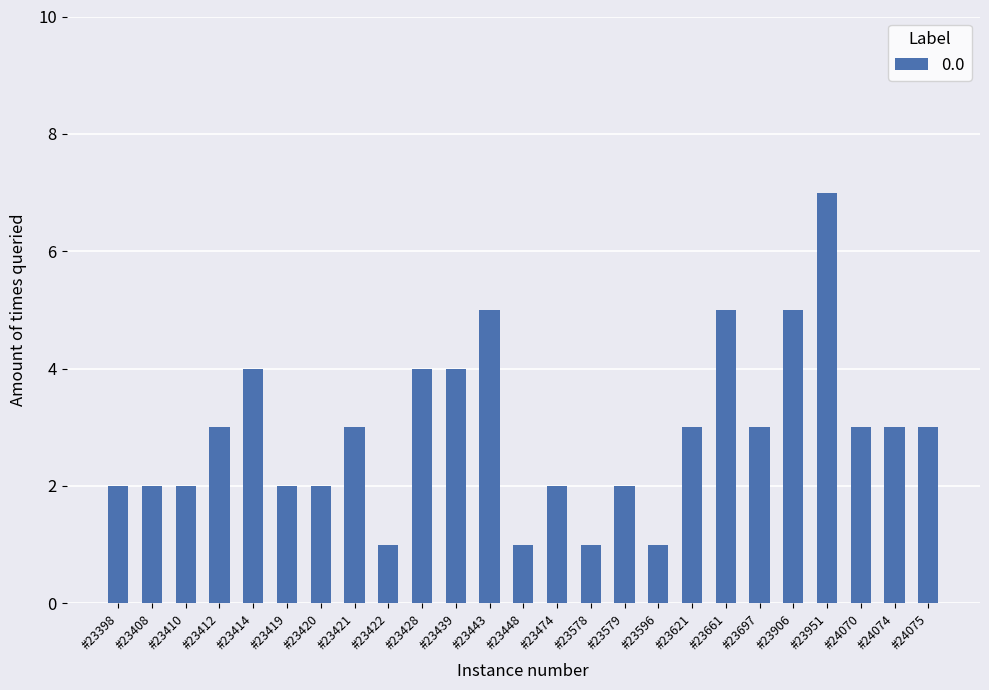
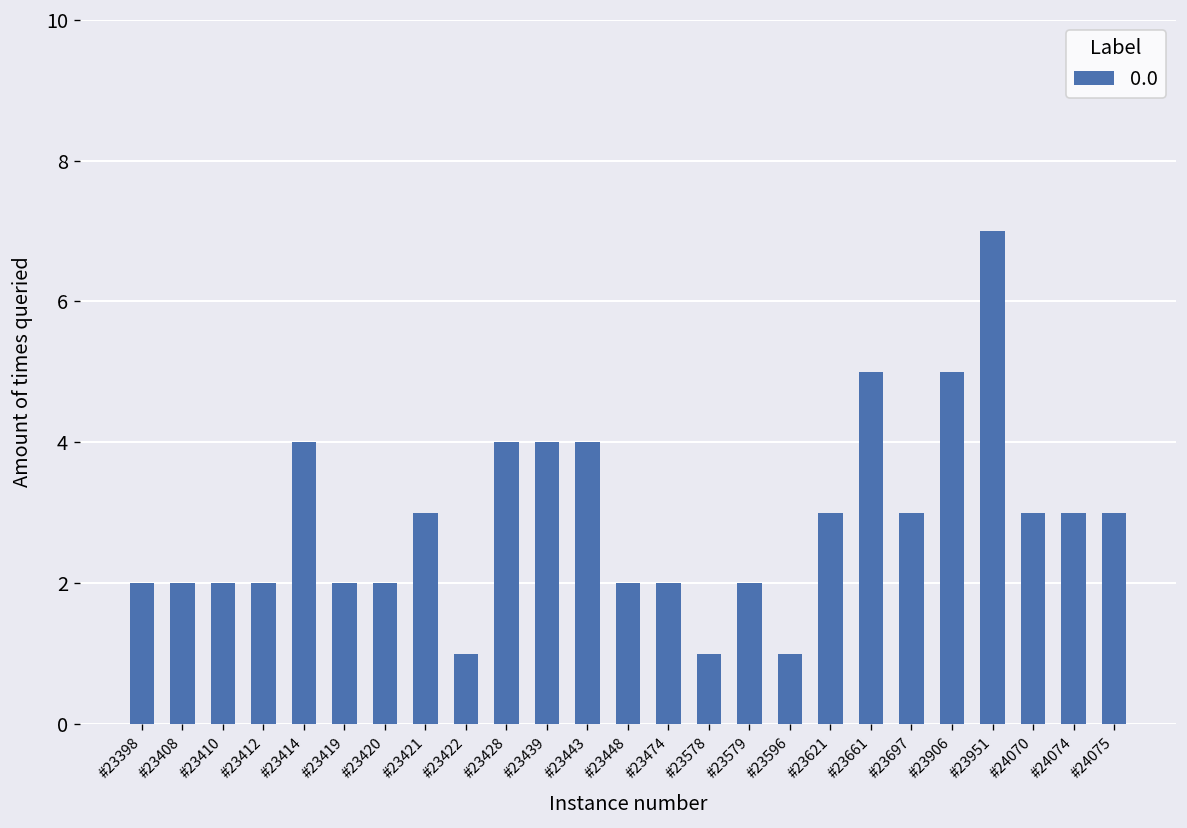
#23412: 3 -> 2
#23443: 5 -> 4
#23448: 1 -> 2
